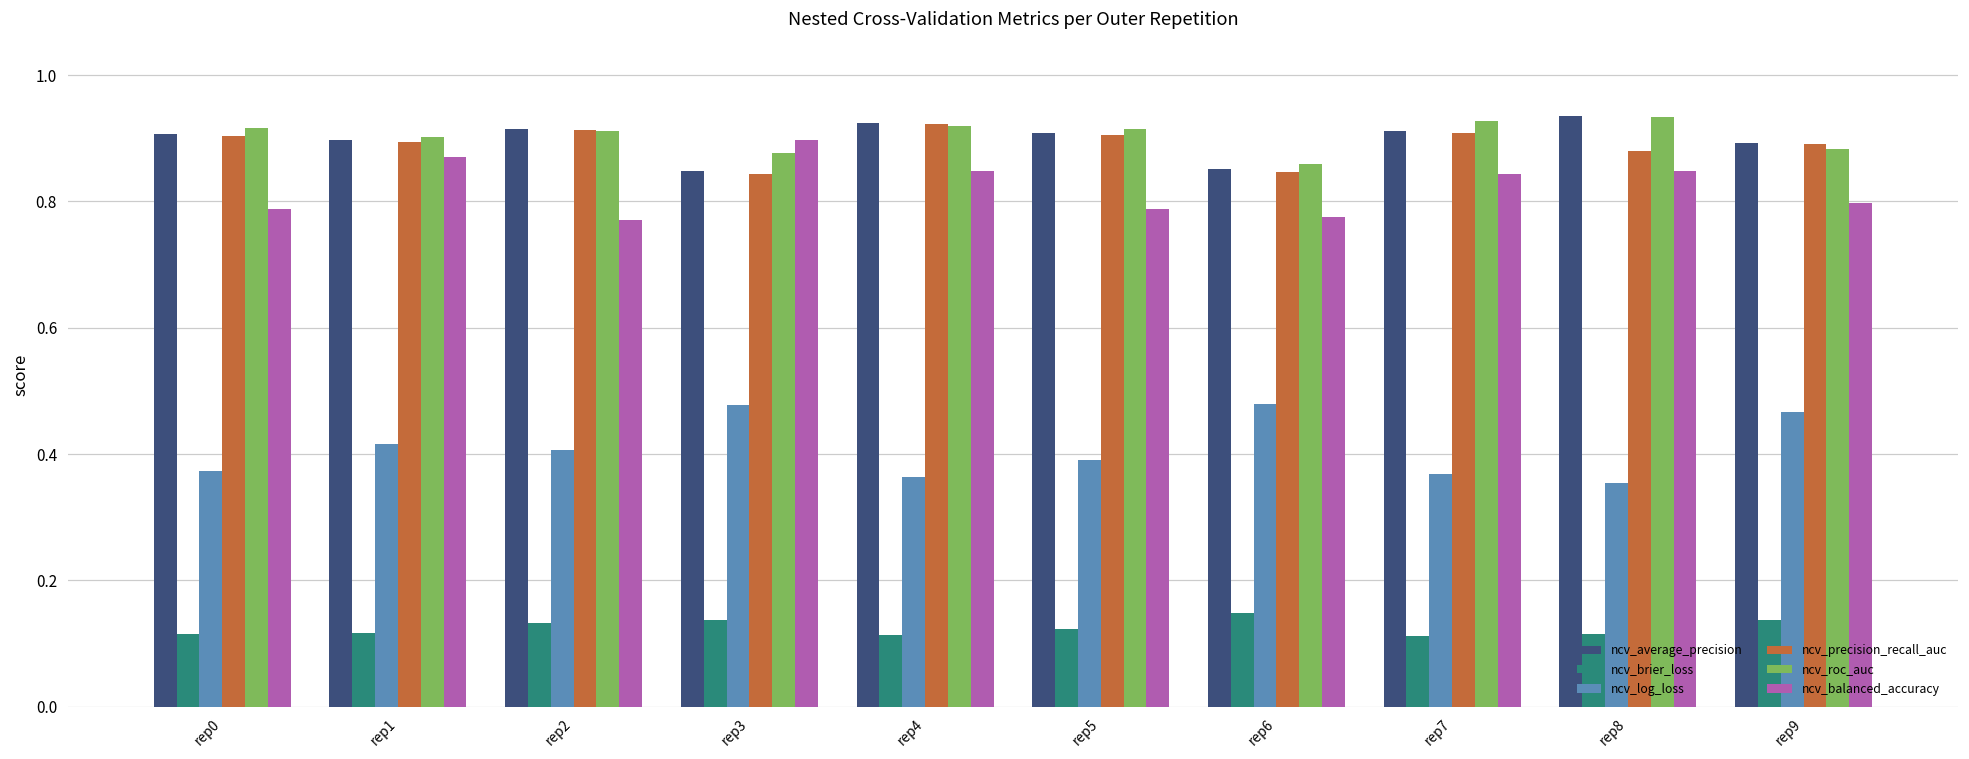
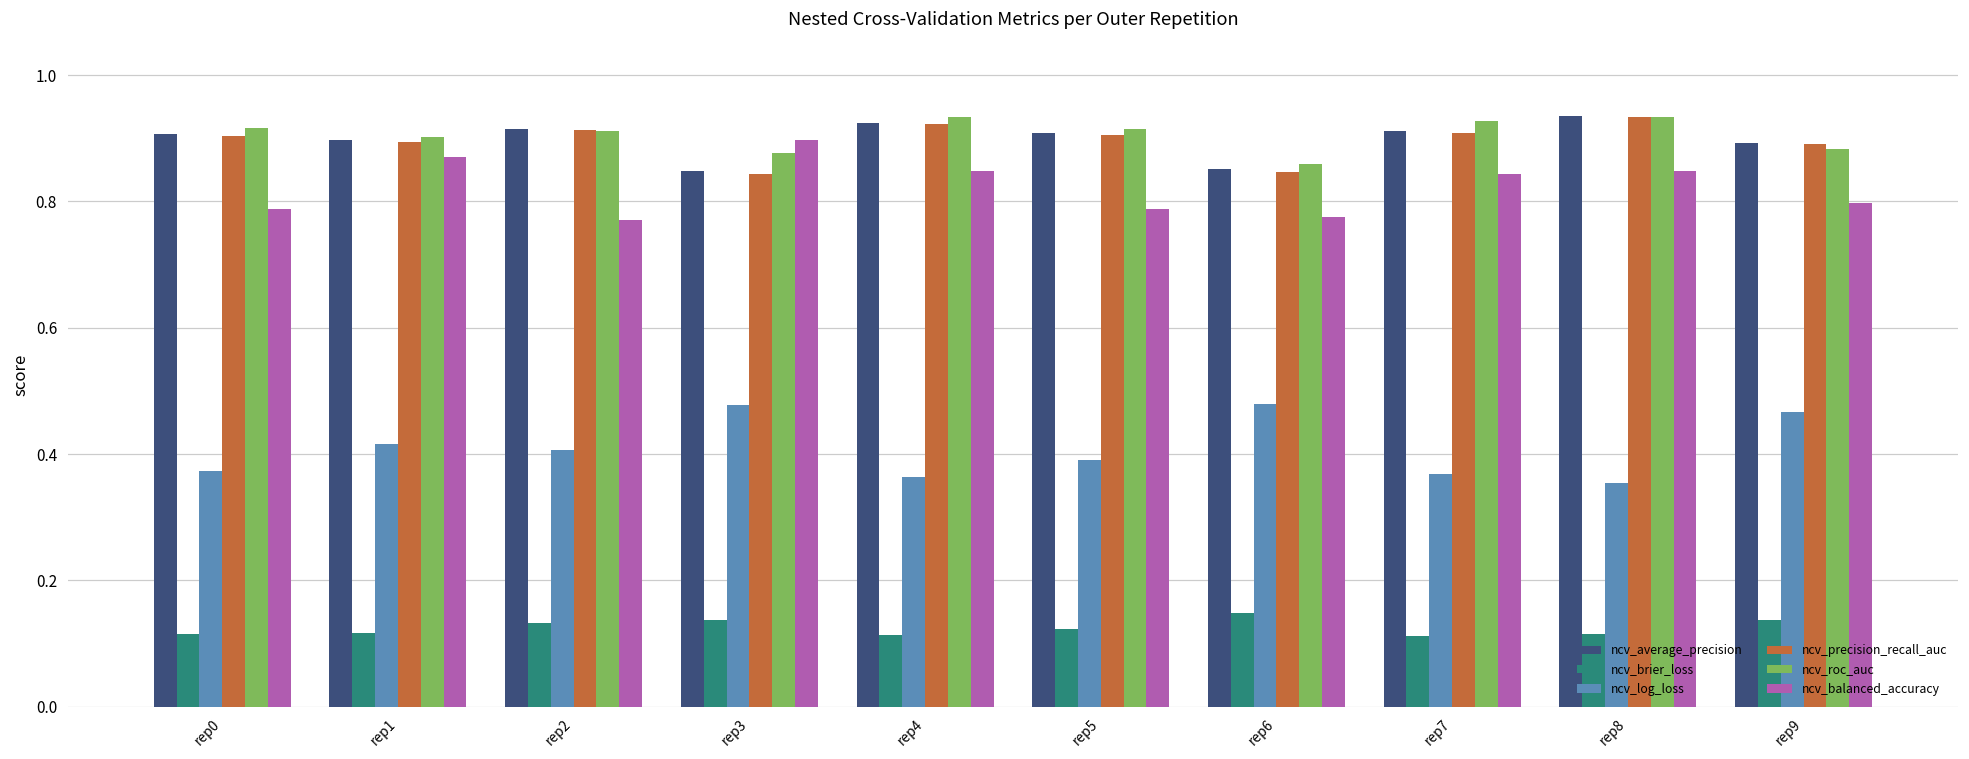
ncv_roc_auc, rep4: 0.92 -> 0.93
ncv_precision_recall_auc, rep8: 0.88 -> 0.93
